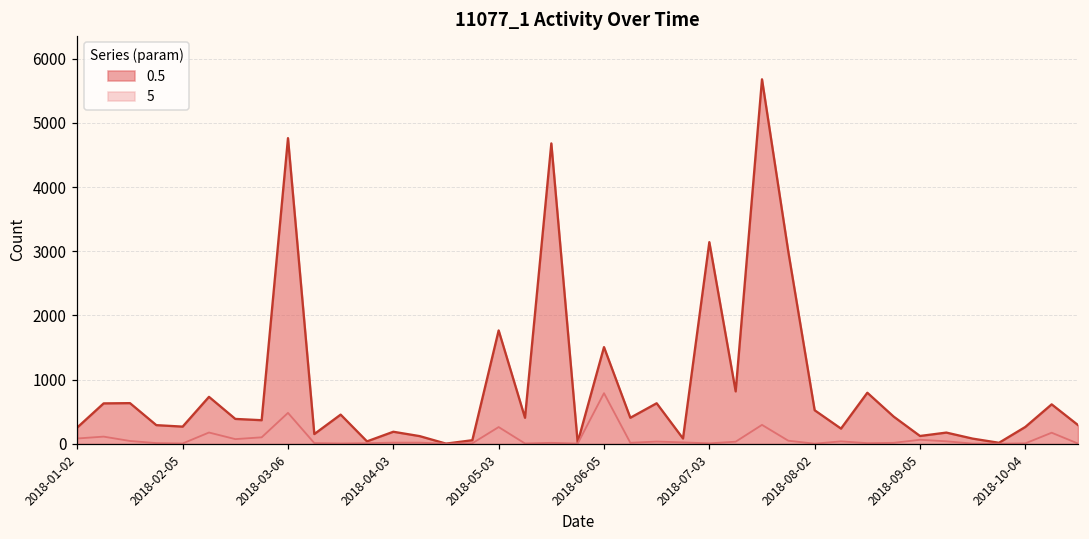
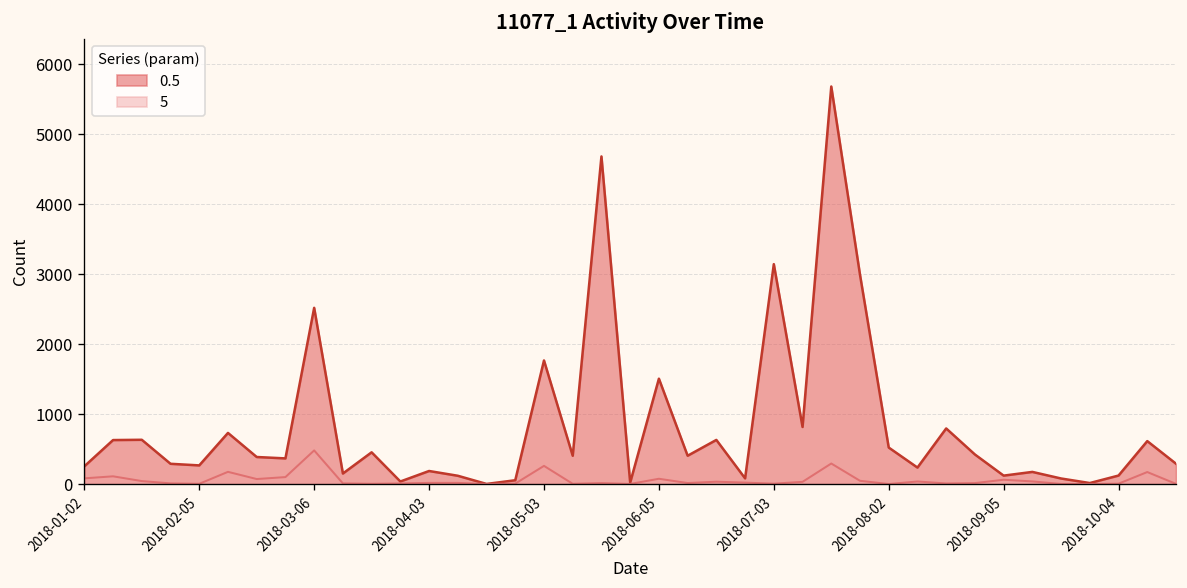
0.5, 2018-03-06: 4800 -> 2500
5, 2018-06-05: 800 -> 100
0.5, 2018-10-04: 300 -> 100
